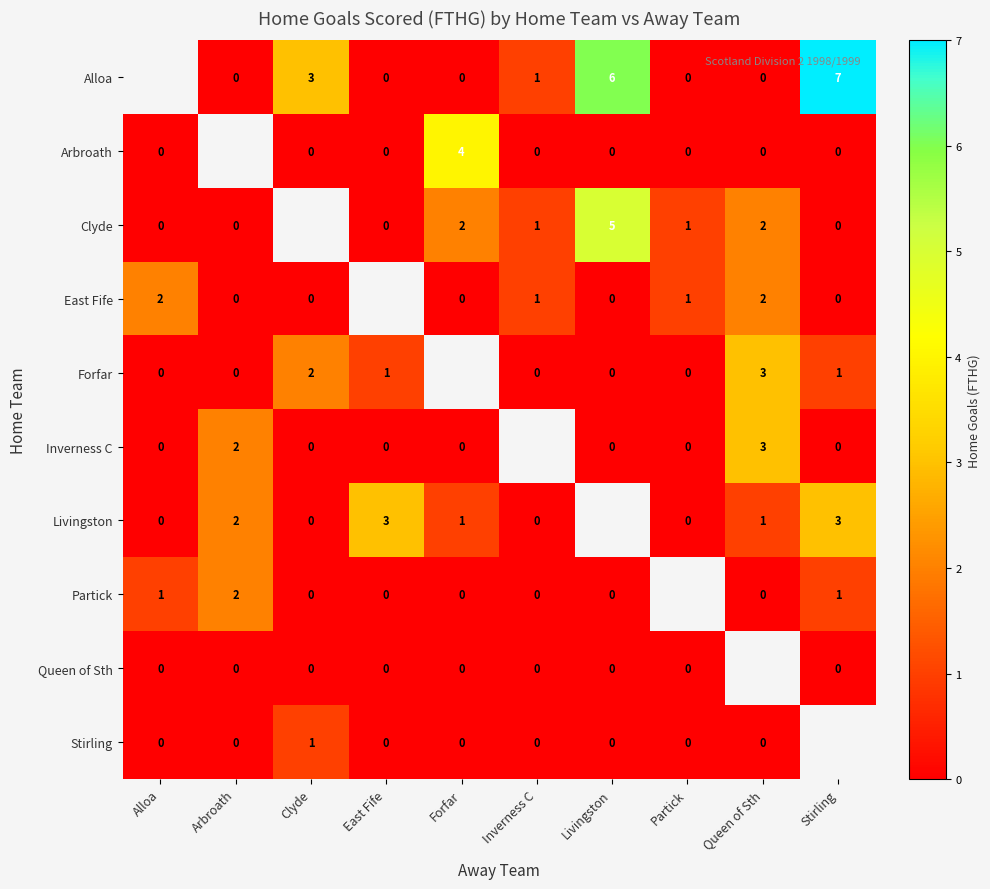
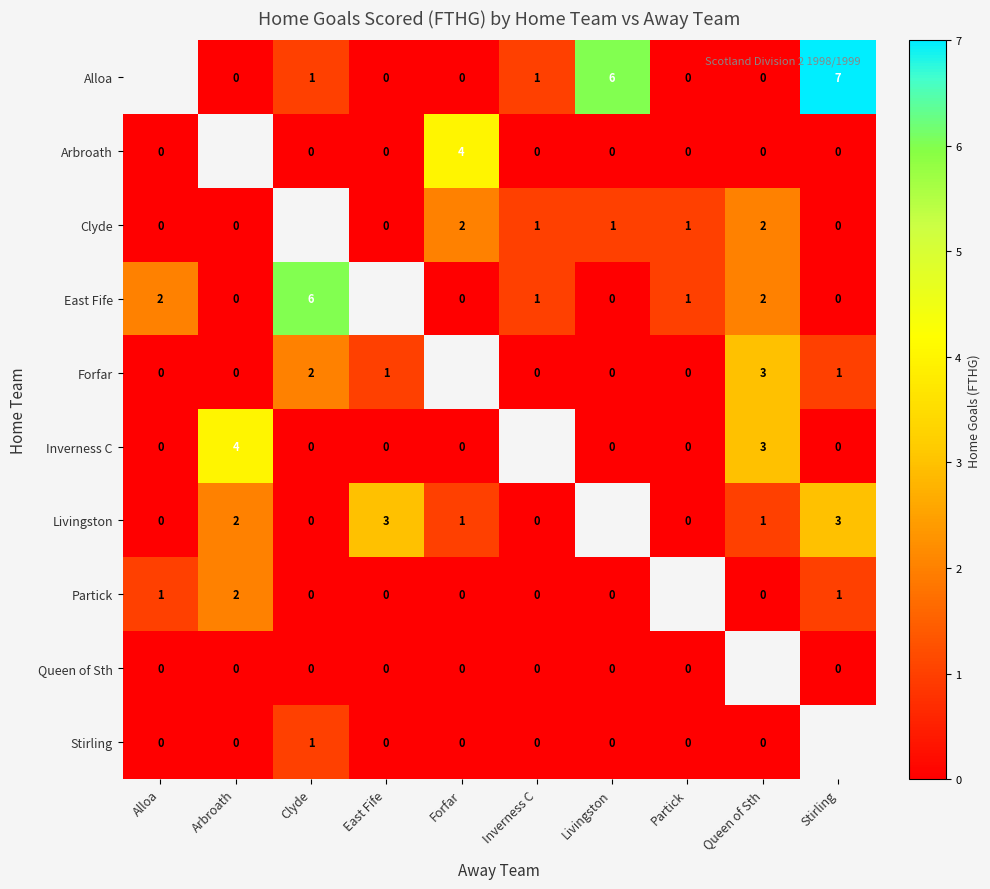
Alloa, Clyde: 3 -> 1
Clyde, Livingston: 5 -> 1
East Fife, Clyde: 0 -> 6
Inverness C, Arbroath: 2 -> 4
